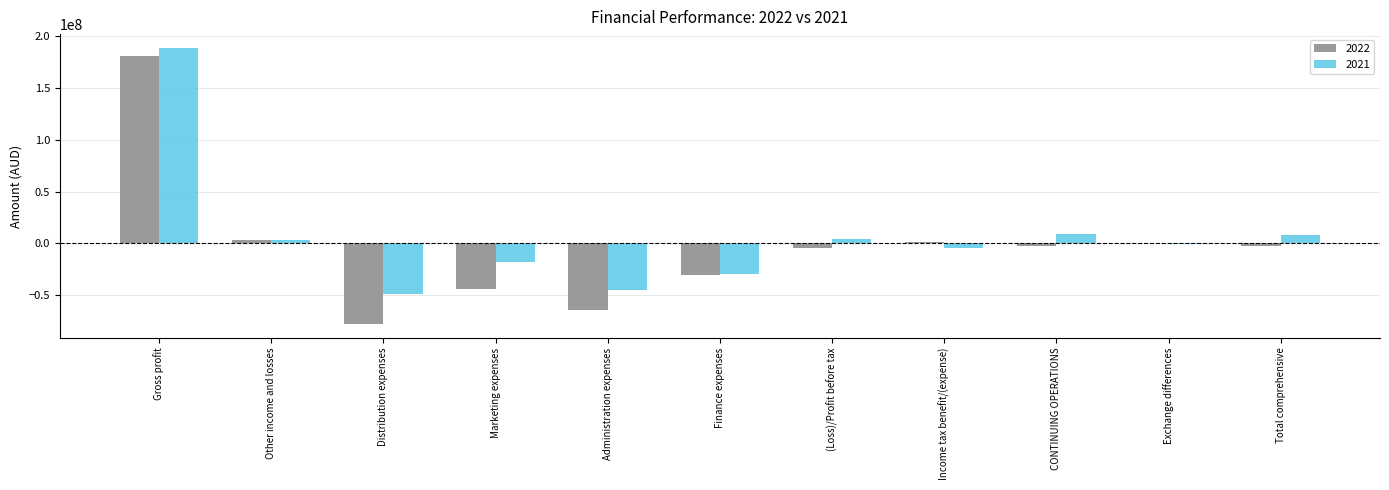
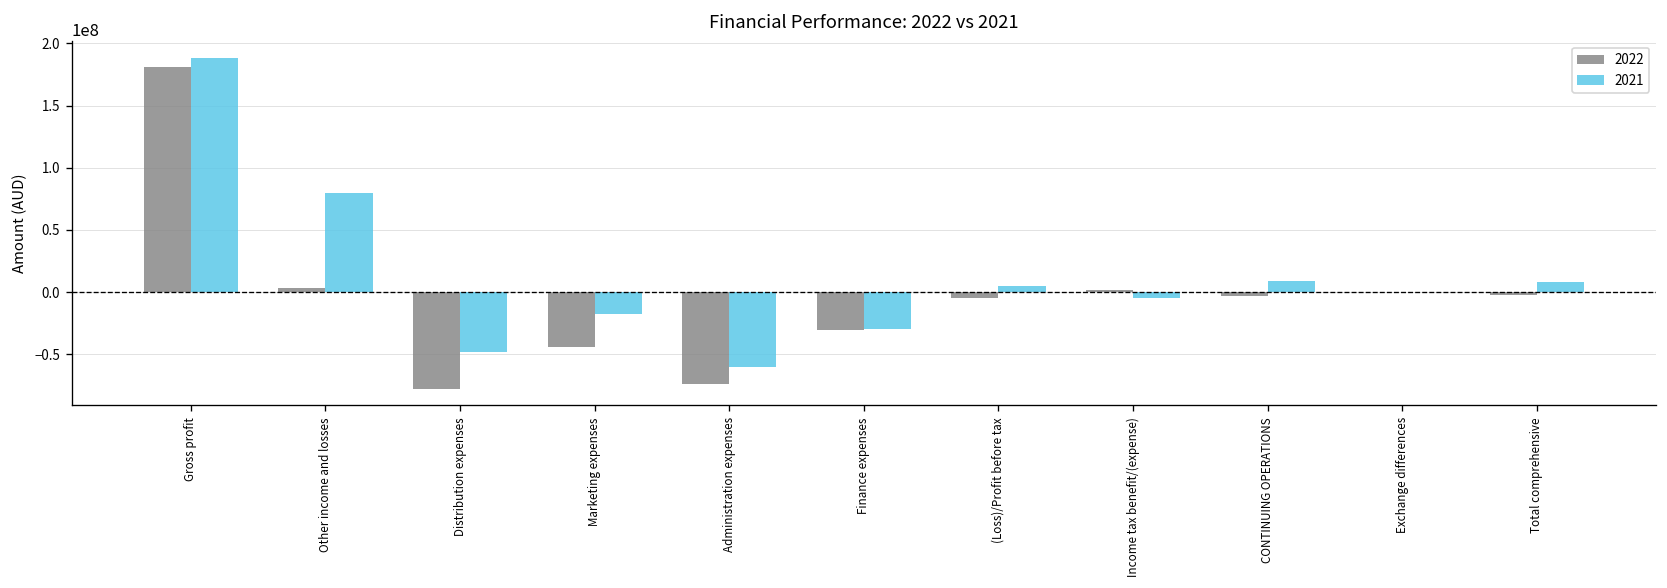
2021, Other income and losses: 4000000 -> 80000000
2022, Administration expenses: -64000000 -> -74000000
2021, Administration expenses: -45000000 -> -60000000
